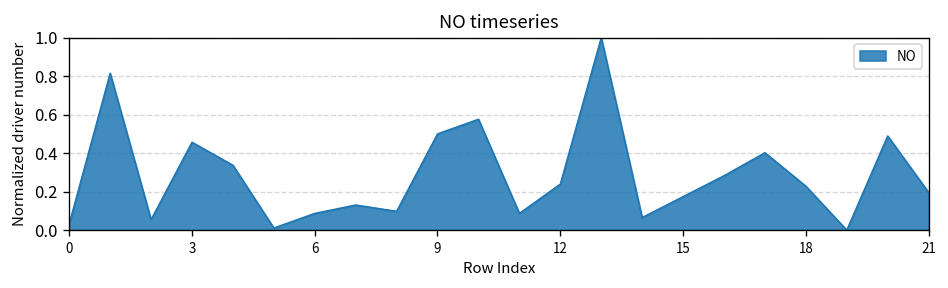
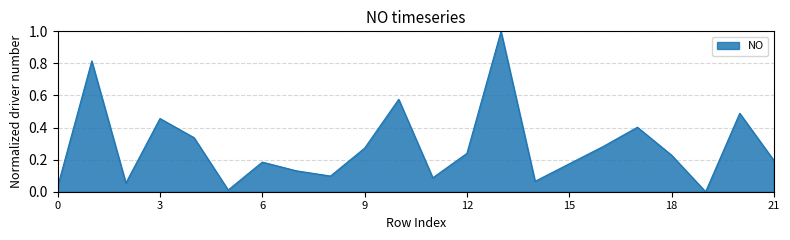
6: 0.09 -> 0.18
9: 0.50 -> 0.27
